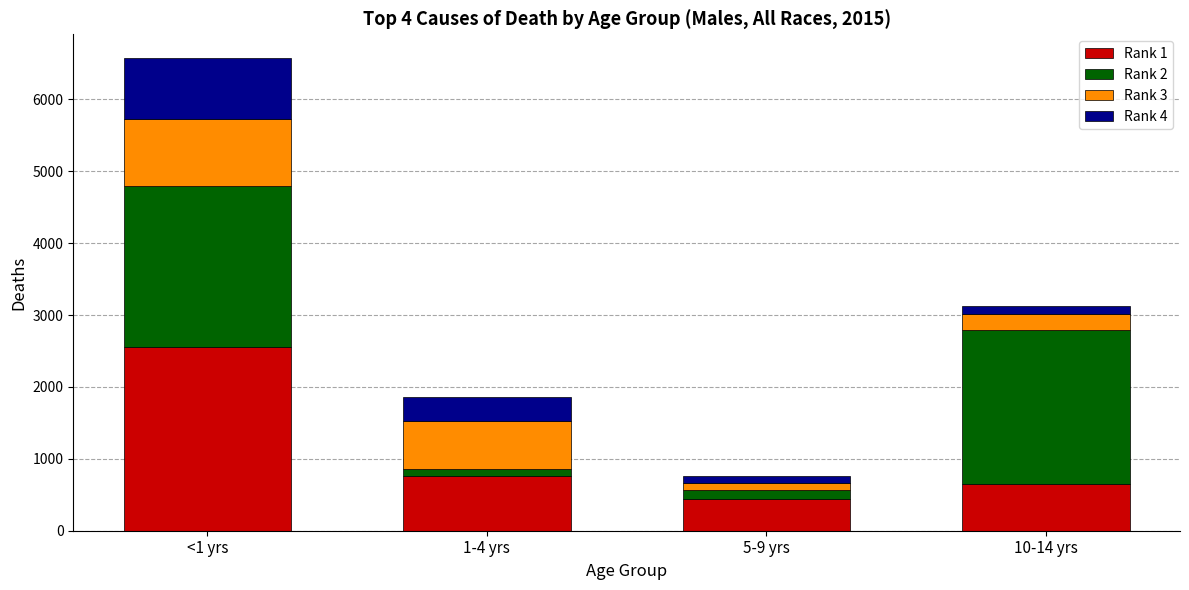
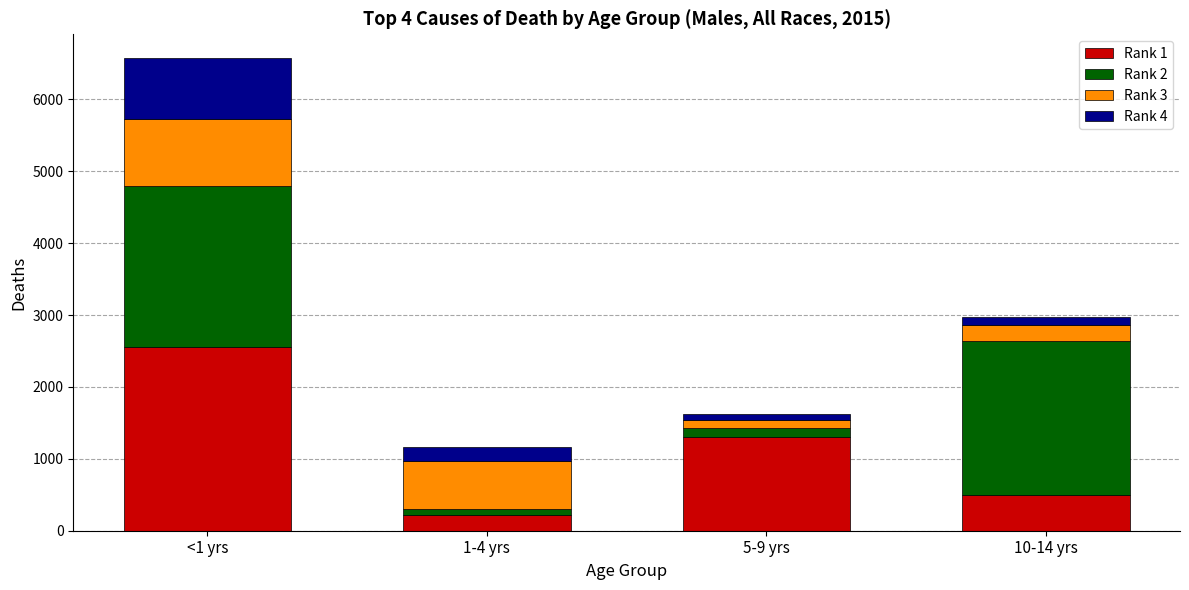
Rank 1, 1-4 yrs: 800 -> 200
Rank 4, 1-4 yrs: 300 -> 200
Rank 1, 5-9 yrs: 400 -> 1300
Rank 1, 10-14 yrs: 600 -> 500
